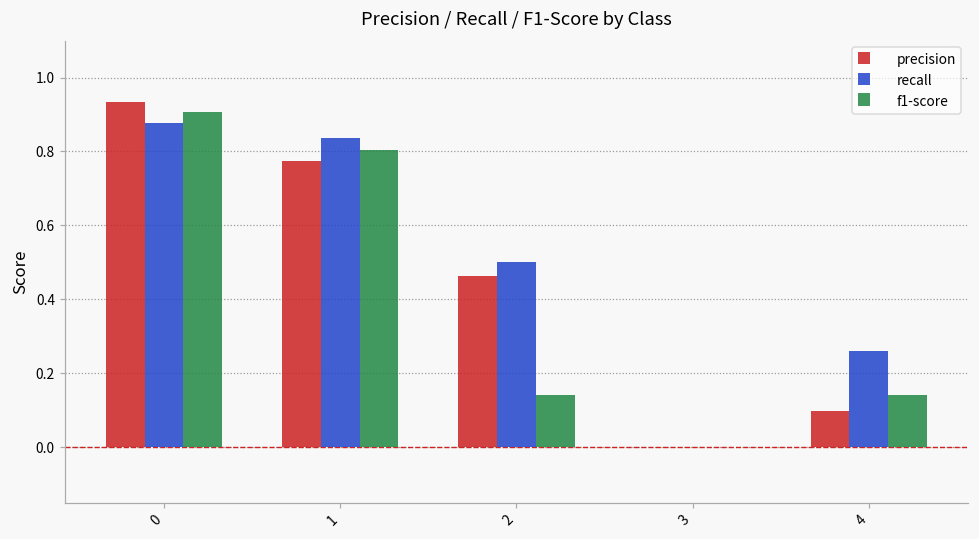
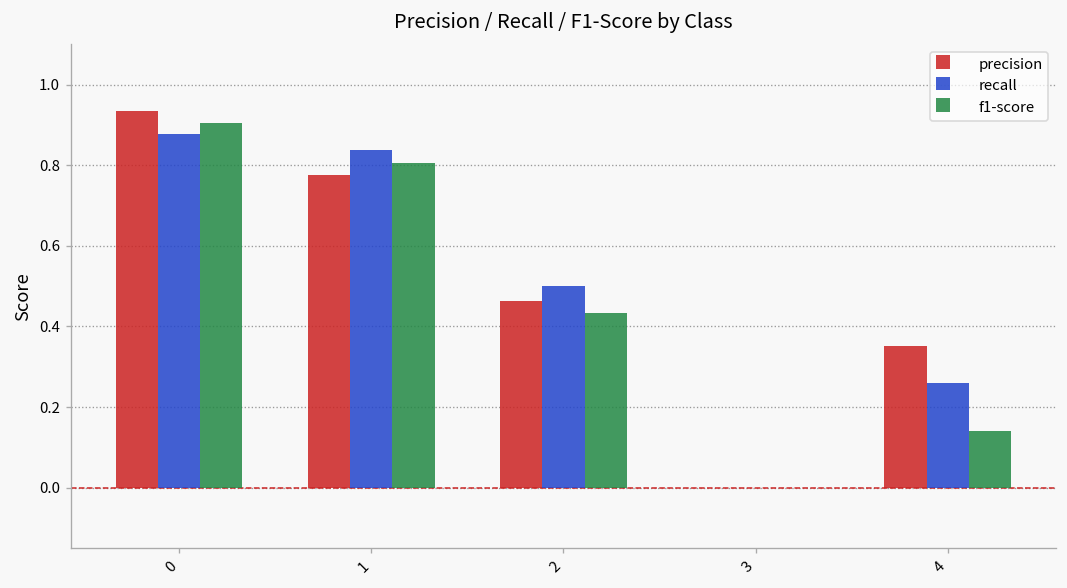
f1-score, 2: 0.14 -> 0.43
precision, 4: 0.10 -> 0.35
